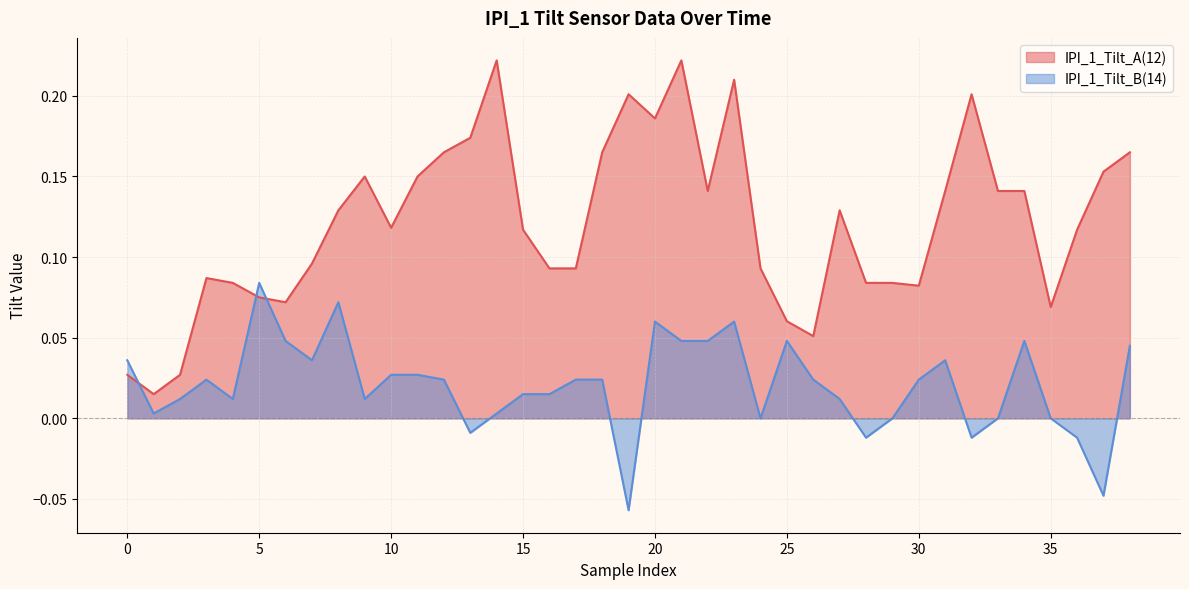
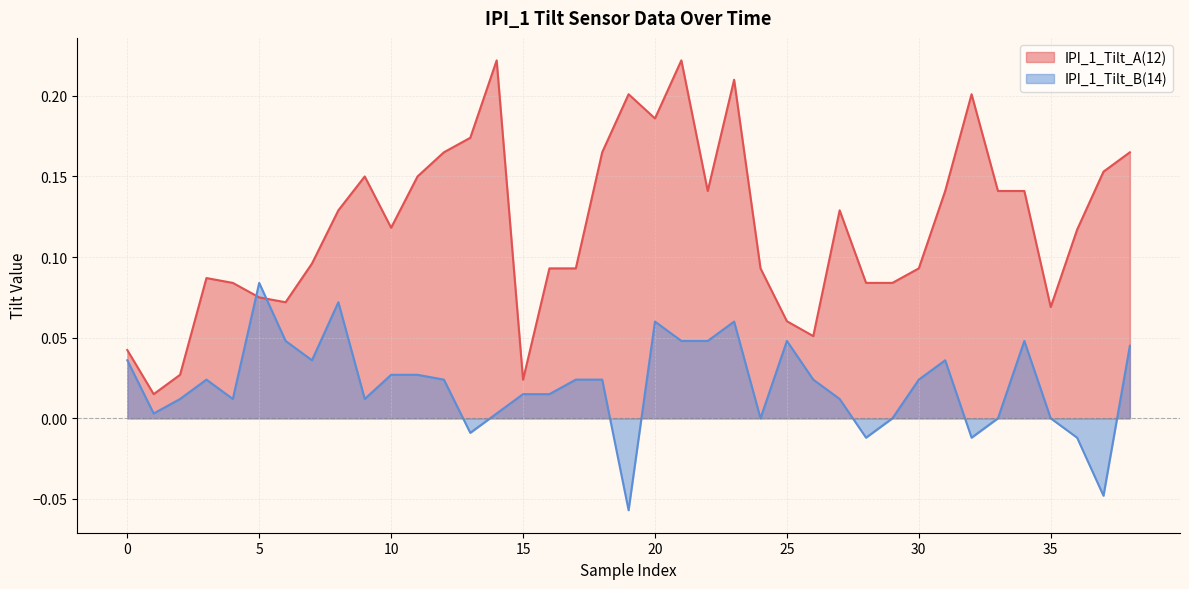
IPI_1_Tilt_A(12), 0: 0.027 -> 0.042
IPI_1_Tilt_A(12), 15: 0.117 -> 0.024
IPI_1_Tilt_A(12), 30: 0.082 -> 0.093
